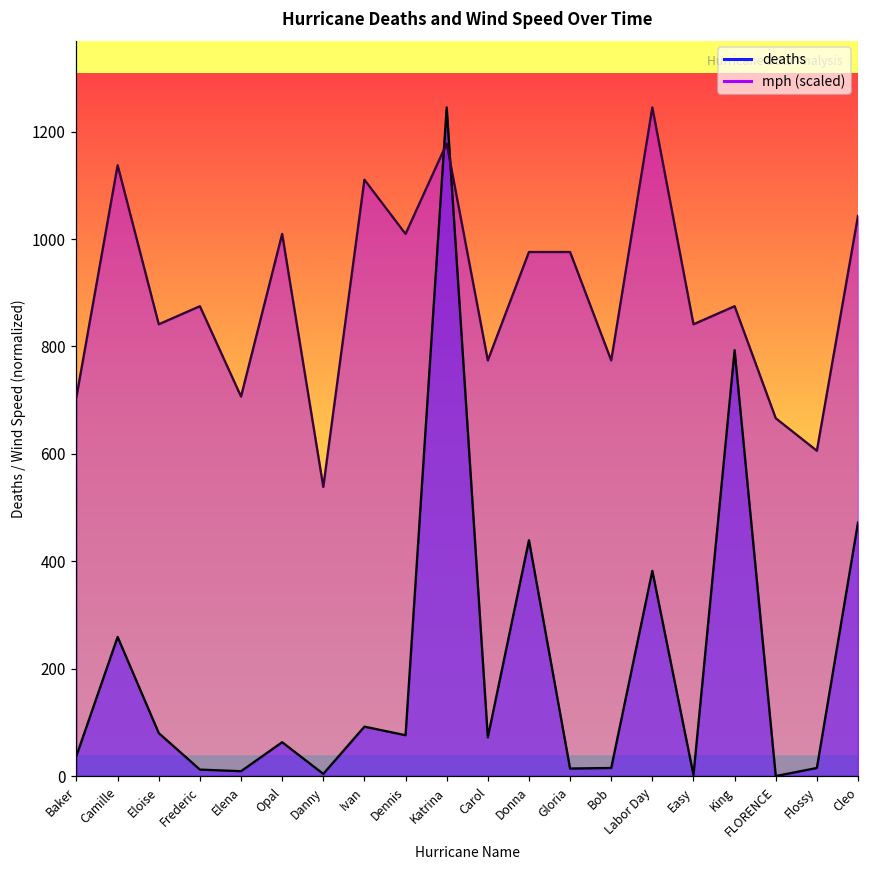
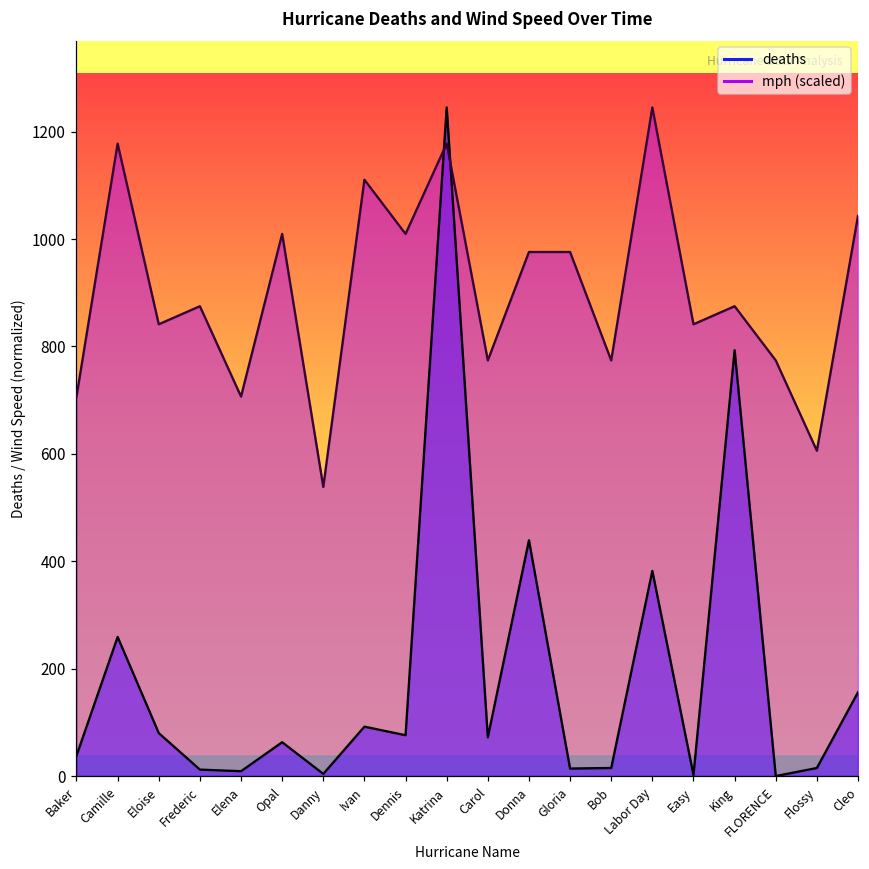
mph (scaled), Camille: 1140 -> 1180
mph (scaled), FLORENCE: 670 -> 770
deaths, Cleo: 470 -> 160
